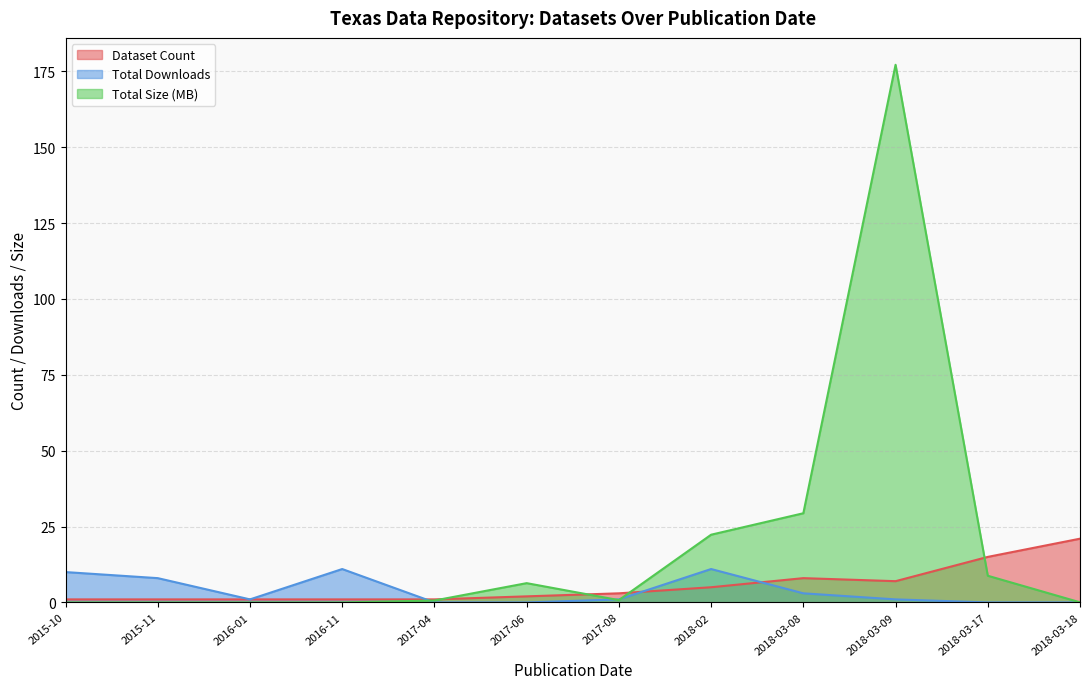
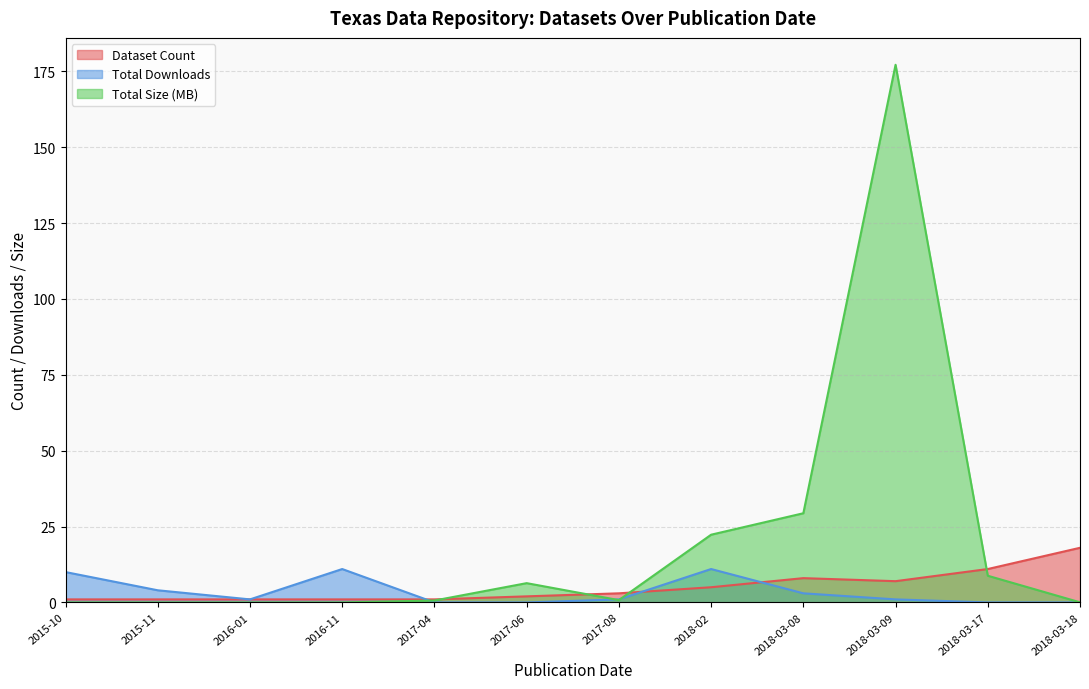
Total Downloads, 2015-11: 8 -> 4
Dataset Count, 2018-03-17: 15 -> 11
Dataset Count, 2018-03-18: 21 -> 18
